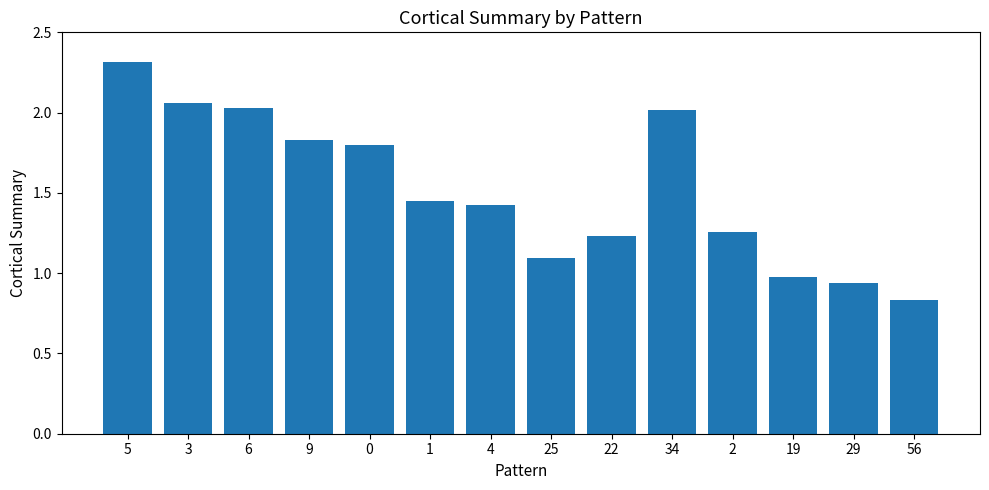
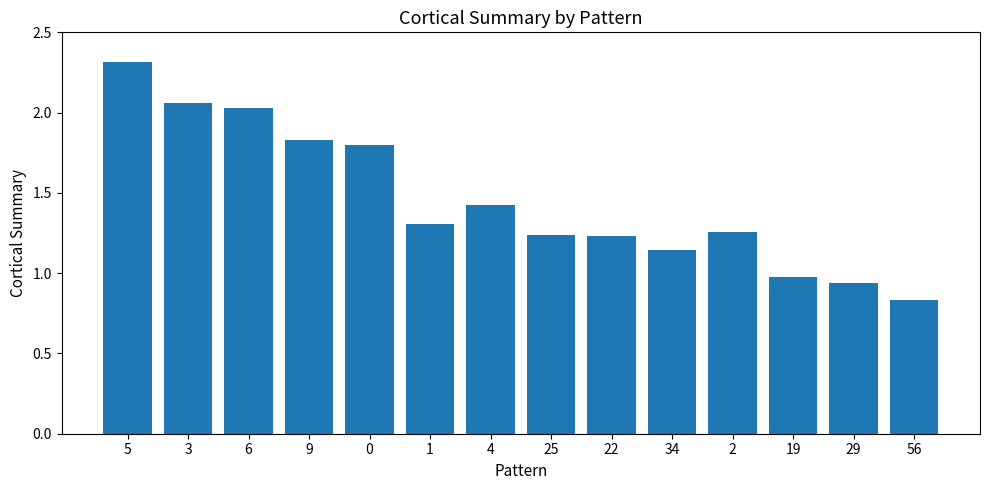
1: 1.45 -> 1.30
25: 1.10 -> 1.24
34: 2.02 -> 1.14
